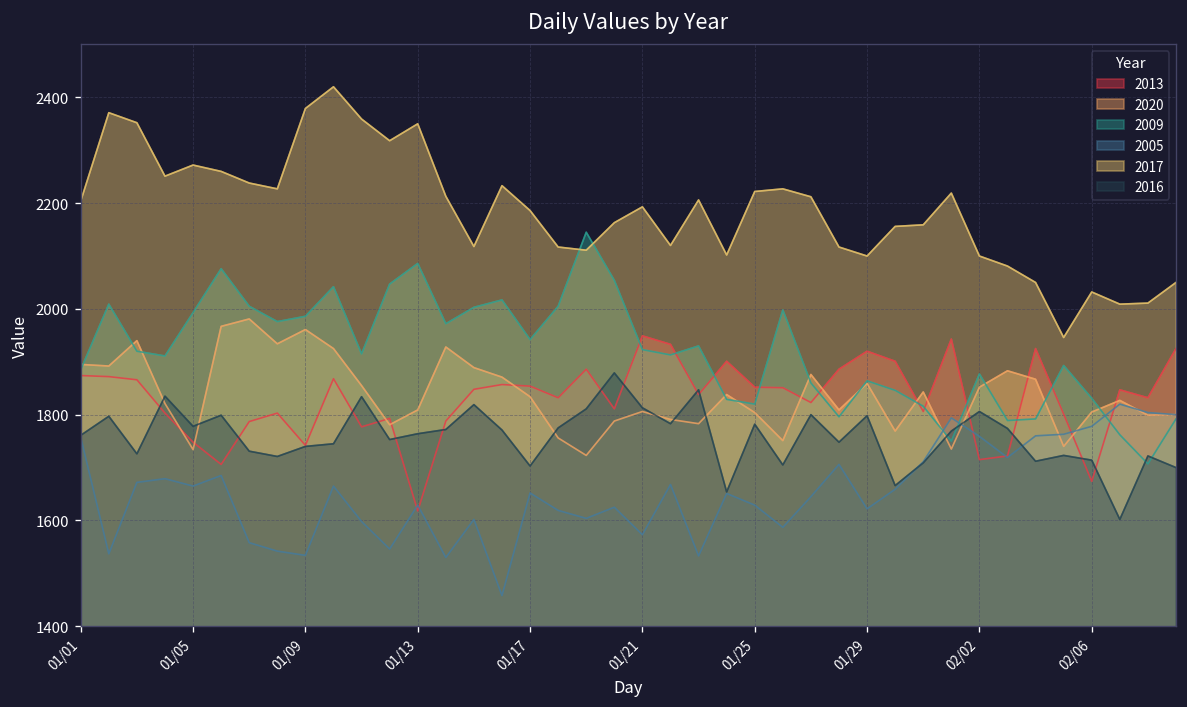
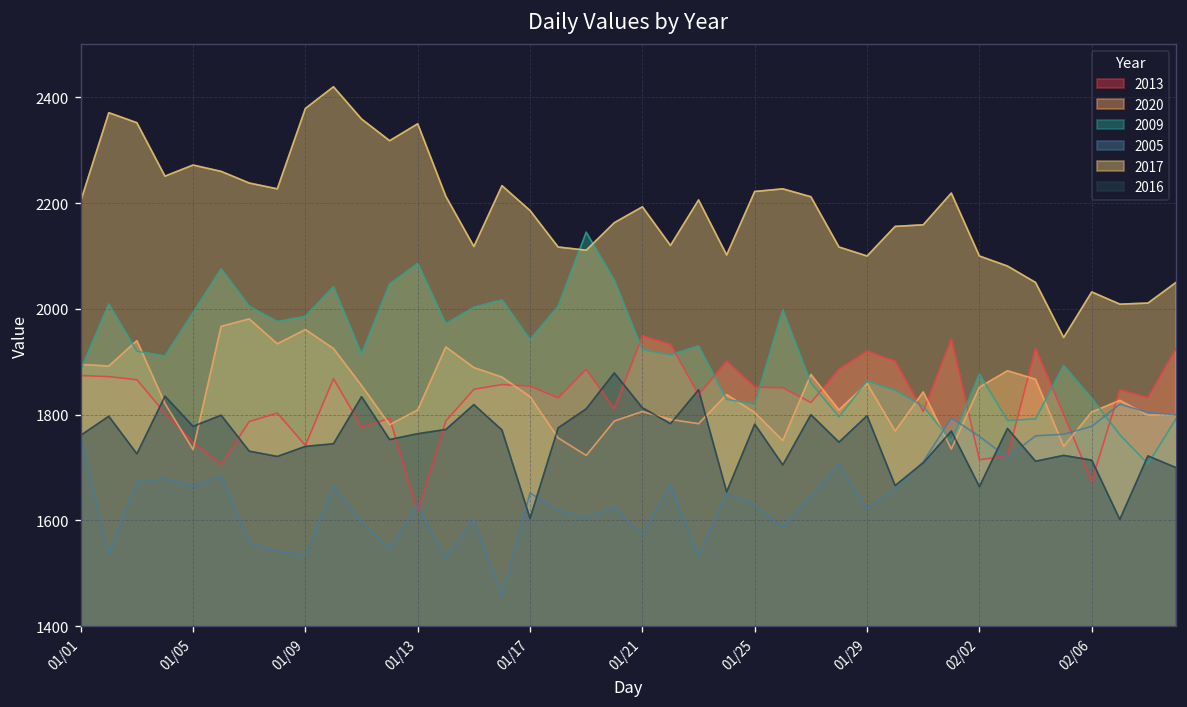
2016, 01/17: 1700 -> 1600
2016, 02/02: 1810 -> 1660
